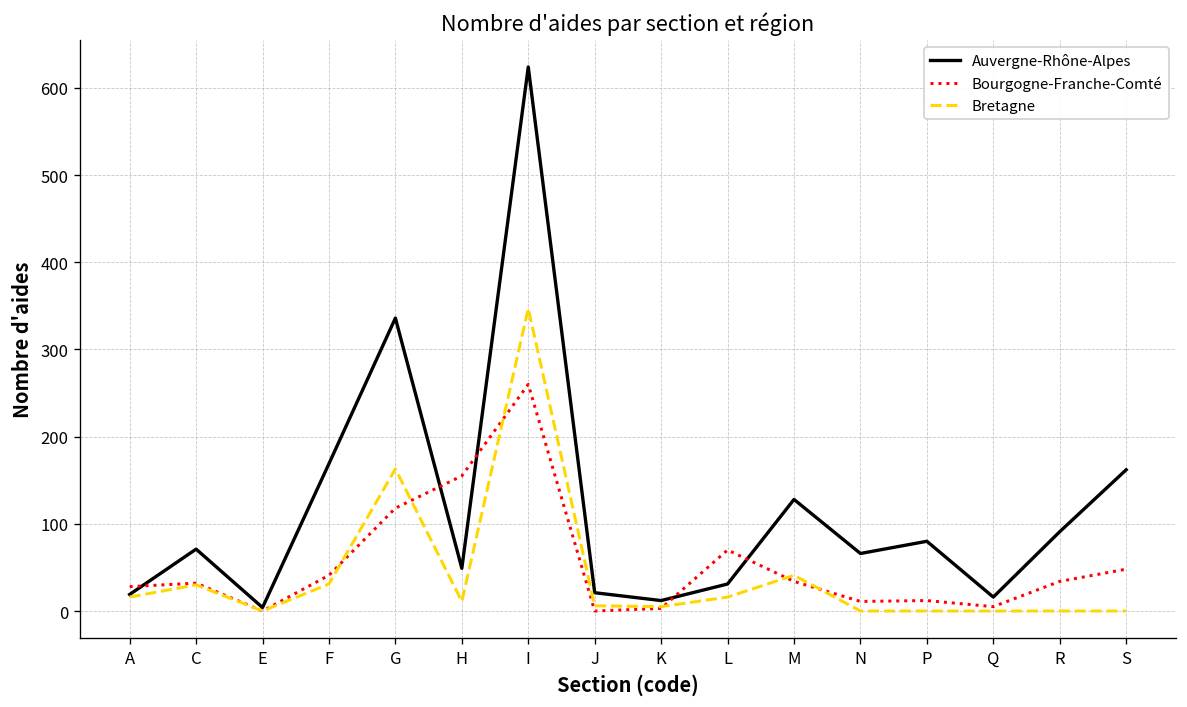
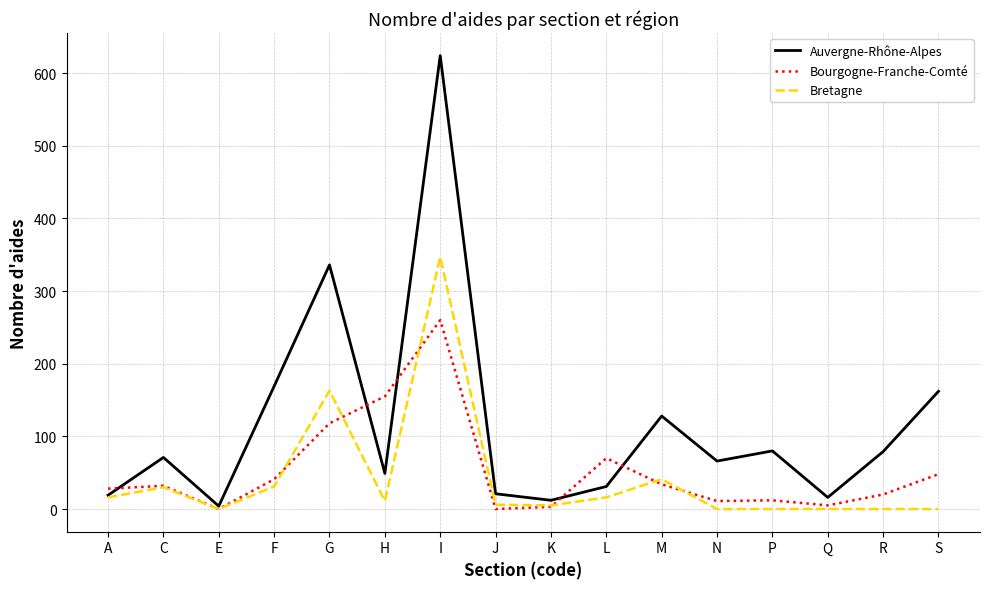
Auvergne-Rhône-Alpes, R: 90 -> 80
Bourgogne-Franche-Comté, R: 30 -> 20
